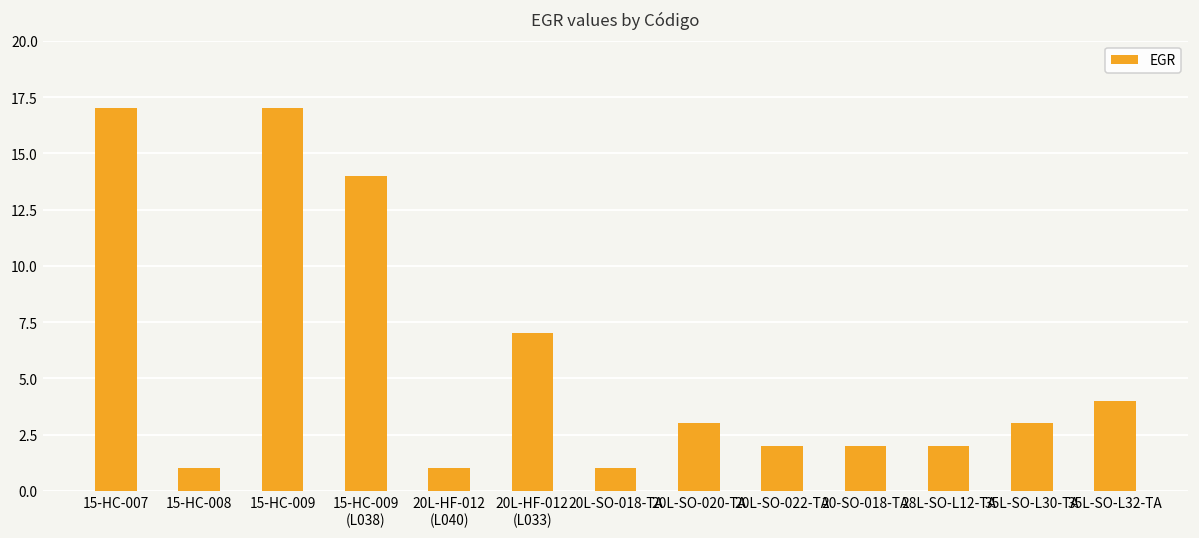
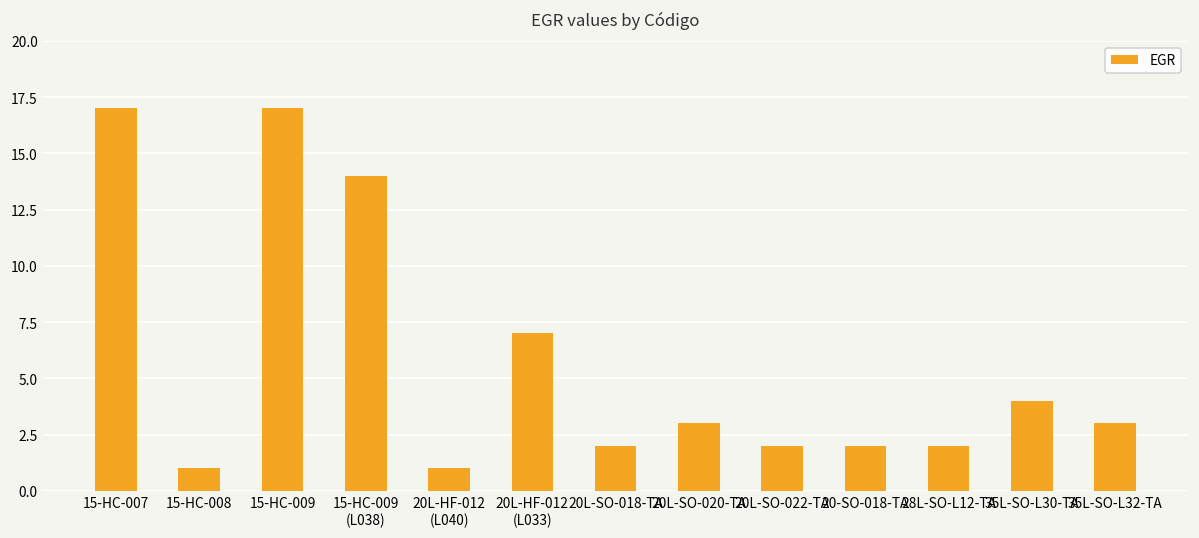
20L-SO-018-TA: 1 -> 2
35L-SO-L30-TA: 3 -> 4
35L-SO-L32-TA: 4 -> 3
